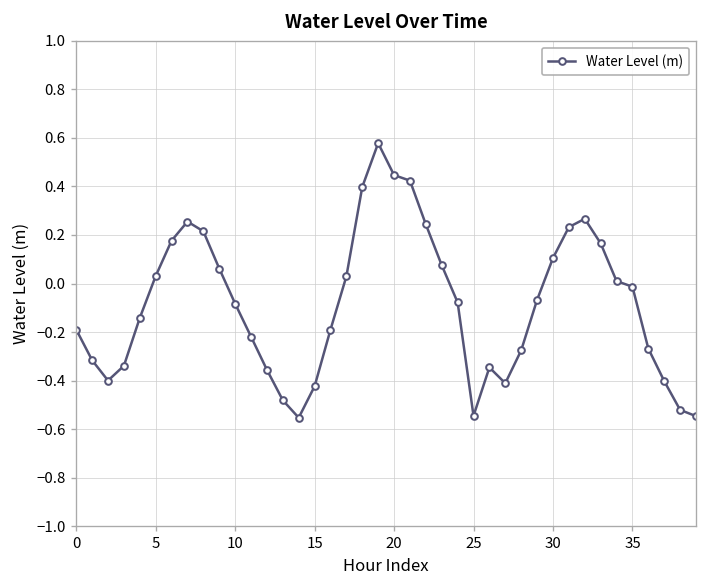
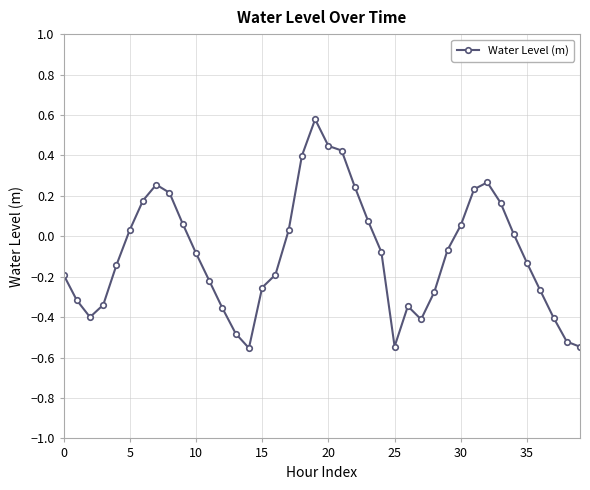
15: -0.42 -> -0.25
30: 0.10 -> 0.05
35: -0.01 -> -0.13
